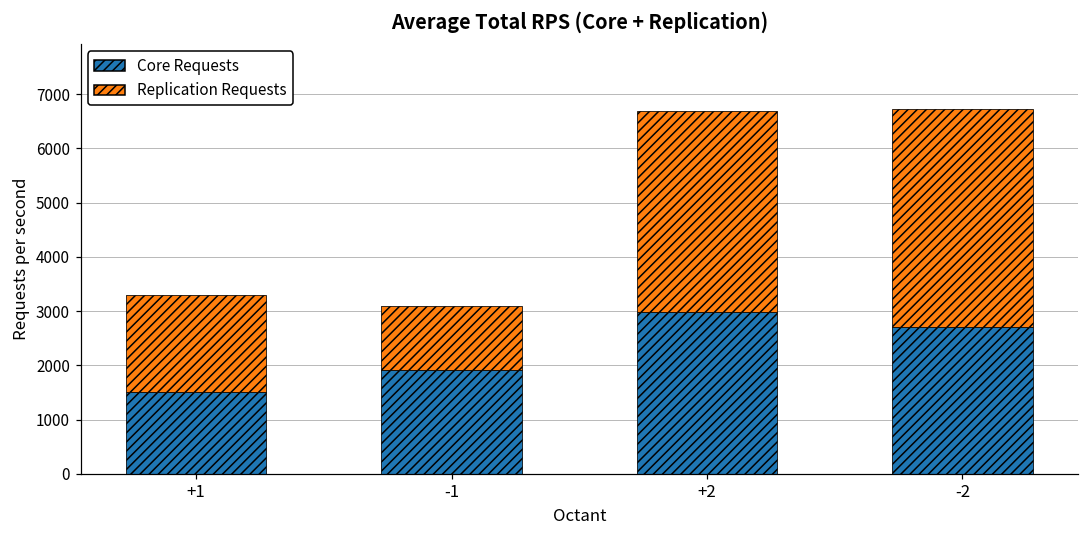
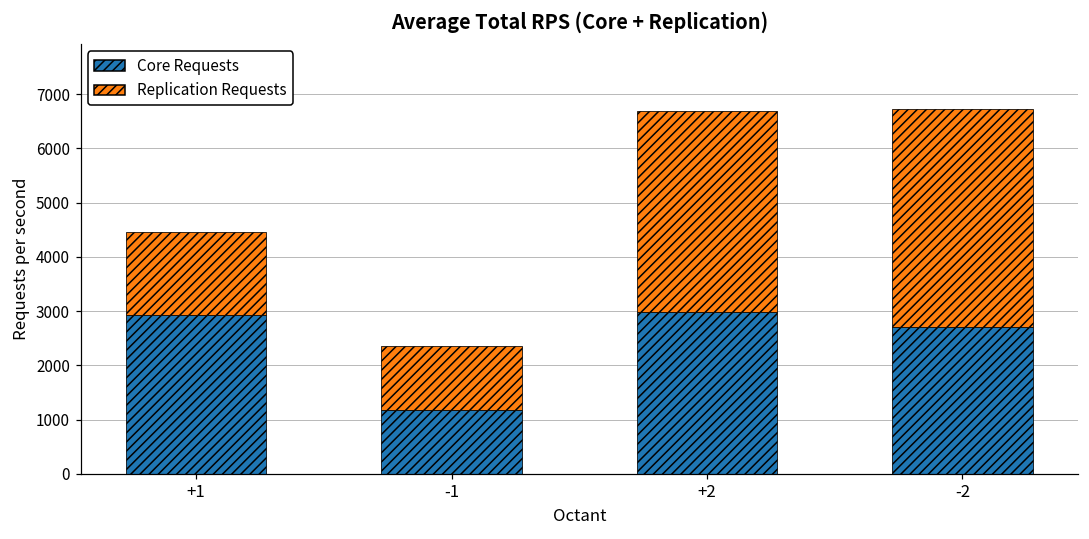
Core Requests, +1: 1500 -> 2900
Replication Requests, +1: 1800 -> 1500
Core Requests, -1: 1900 -> 1200
